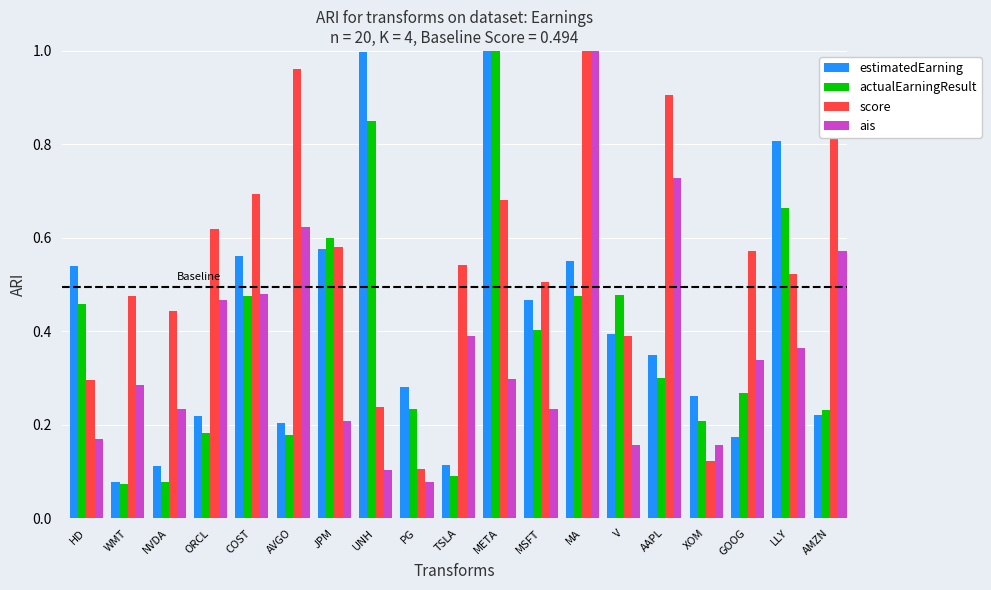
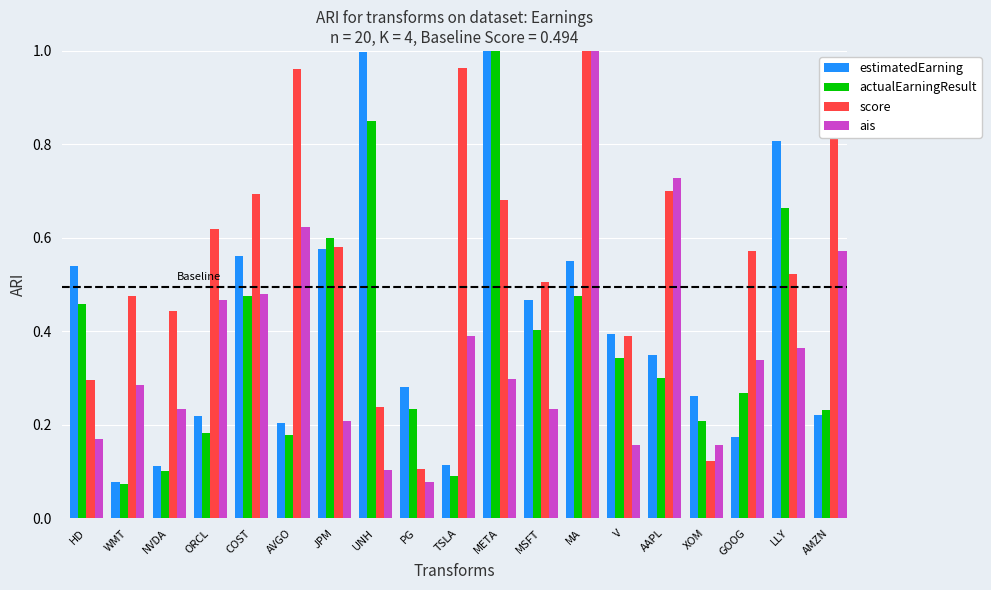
actualEarningResult, NVDA: 0.08 -> 0.10
score, TSLA: 0.54 -> 0.96
actualEarningResult, V: 0.48 -> 0.34
score, AAPL: 0.91 -> 0.70
